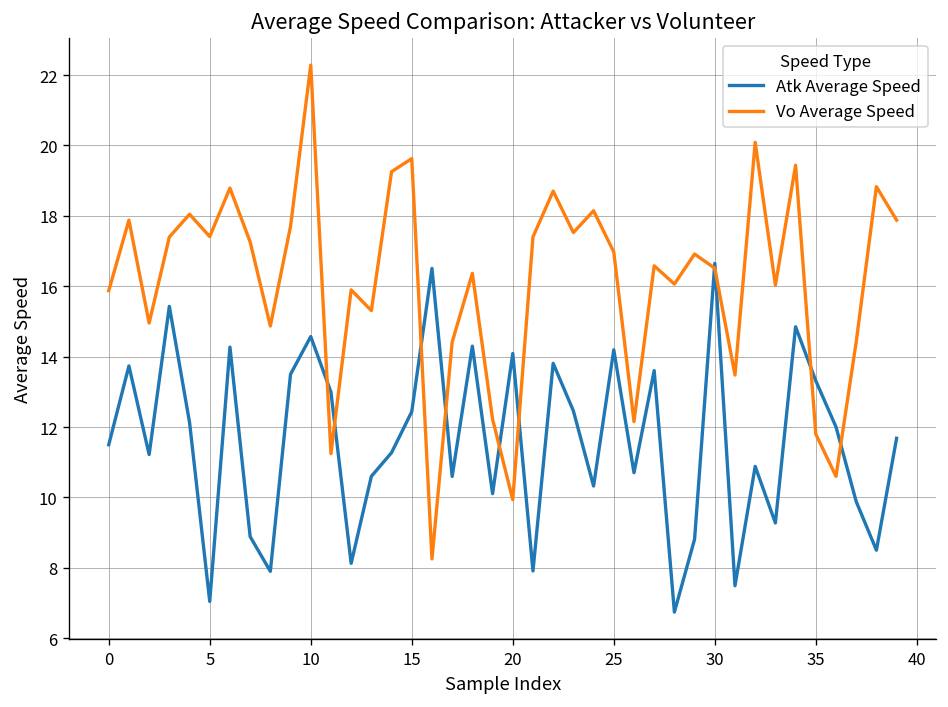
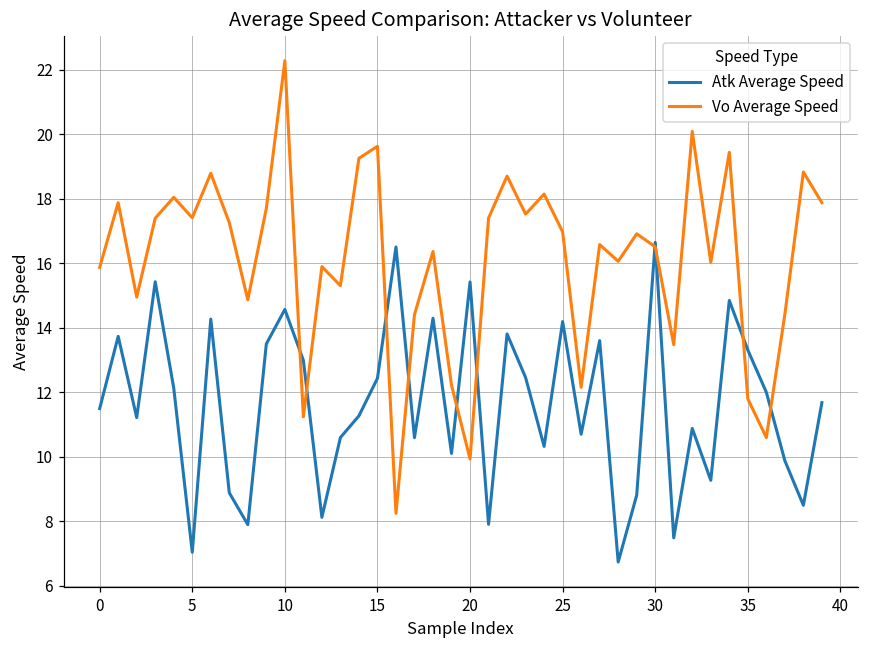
Atk Average Speed, 20: 14.1 -> 15.4
